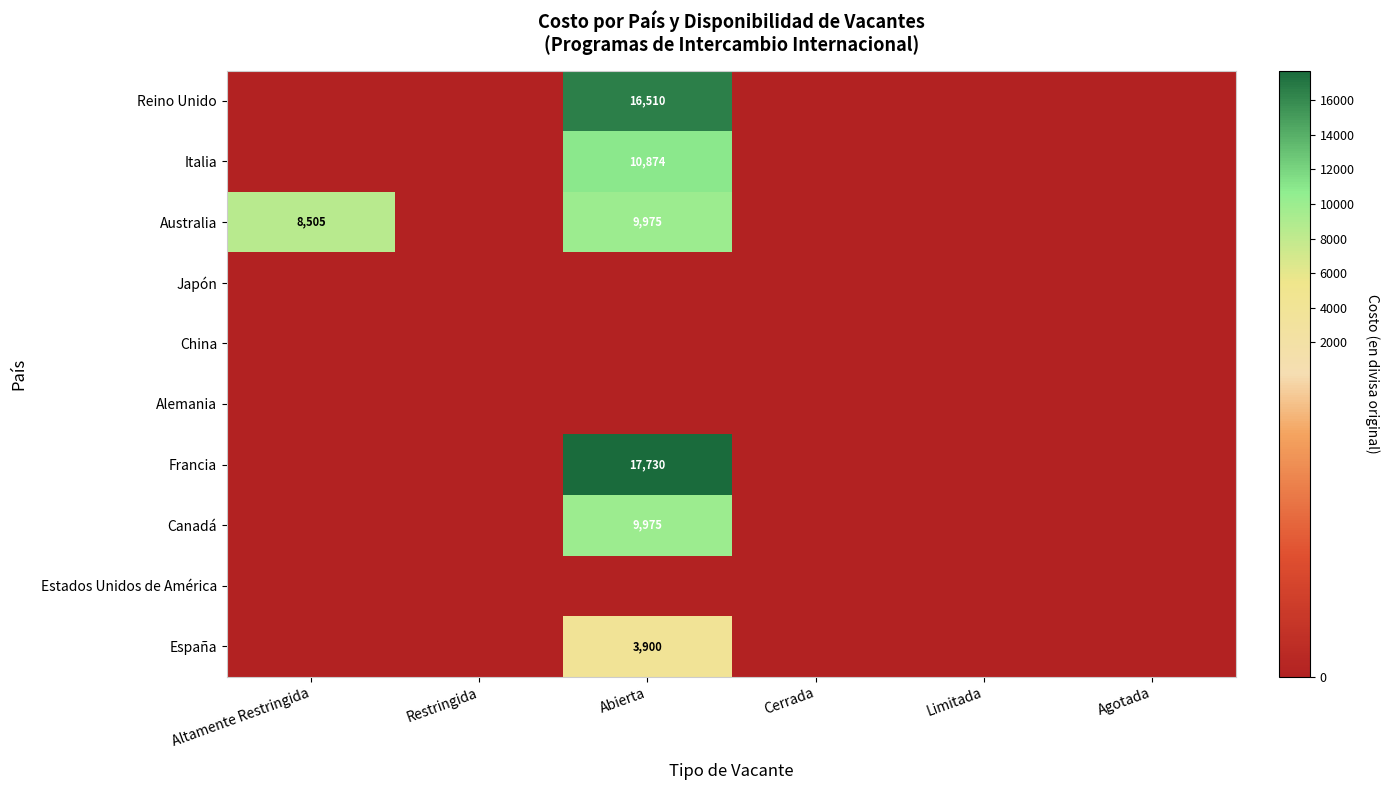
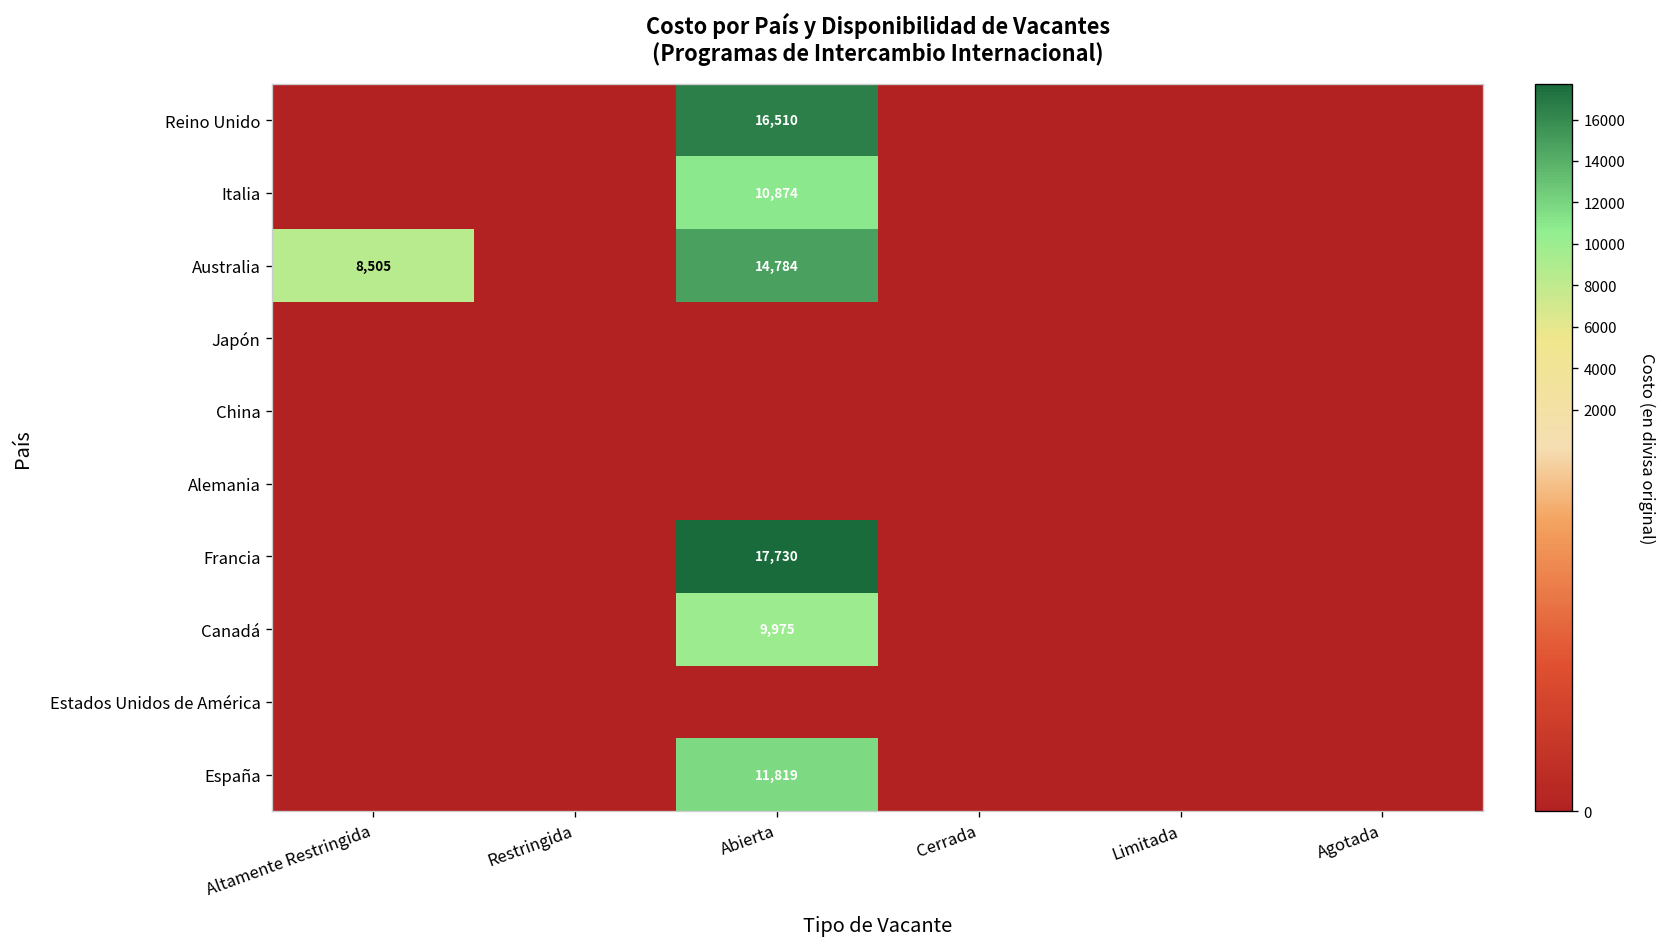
Australia, Abierta: 9,975 -> 14,784
España, Abierta: 3,900 -> 11,819
